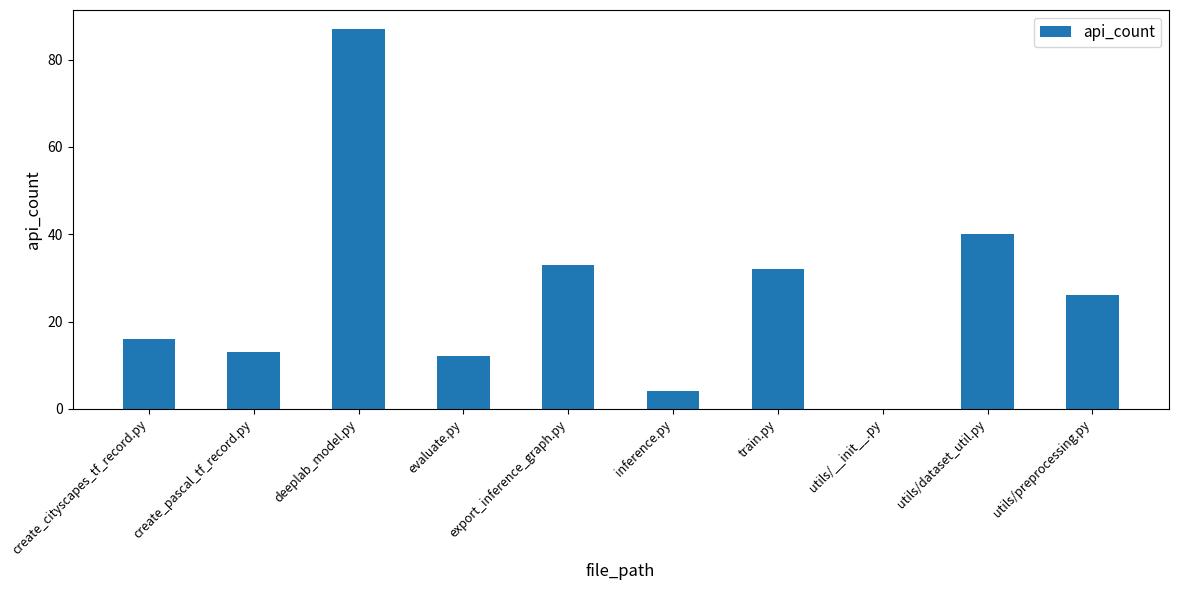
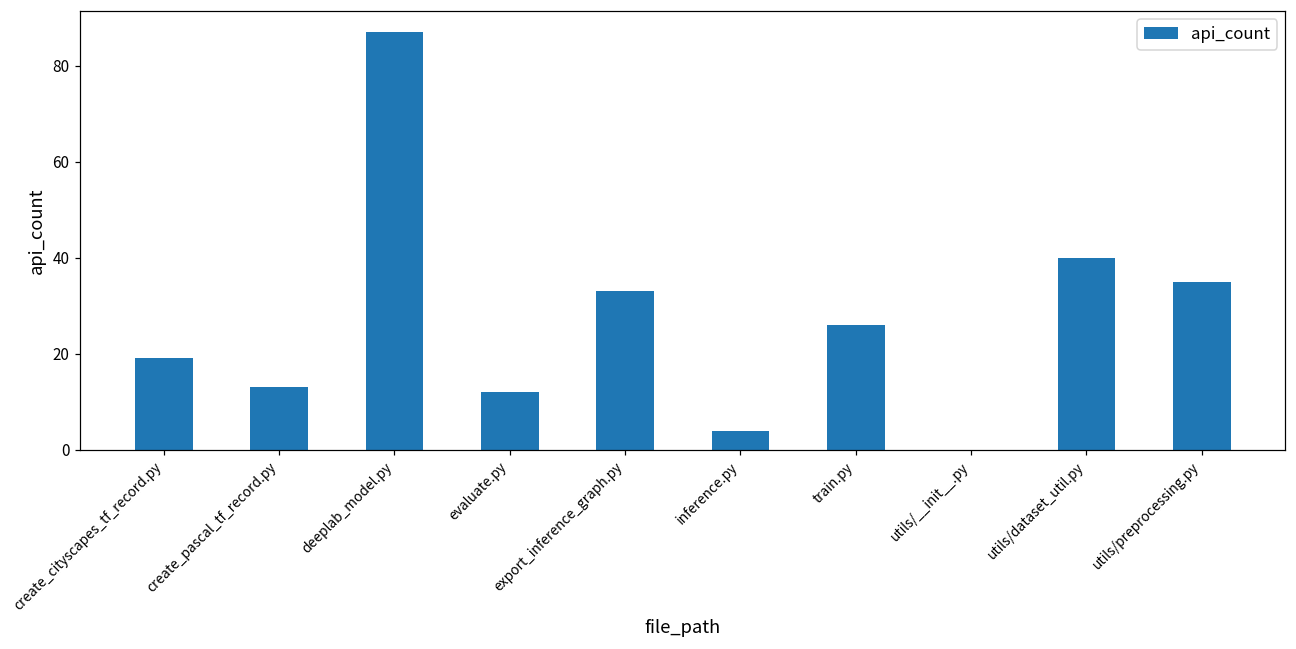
create_cityscapes_tf_record.py: 16 -> 19
train.py: 32 -> 26
utils/preprocessing.py: 26 -> 35
